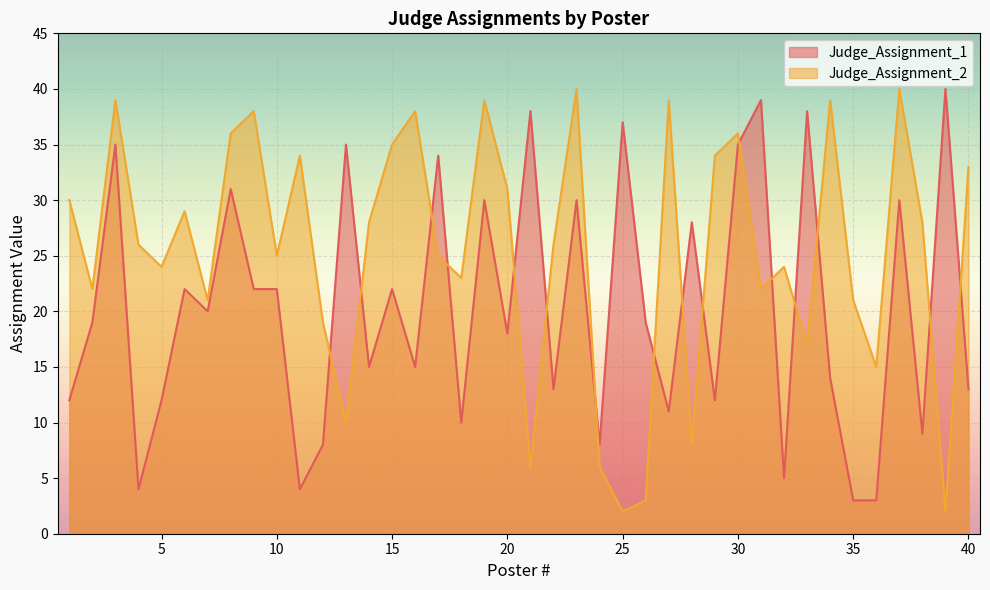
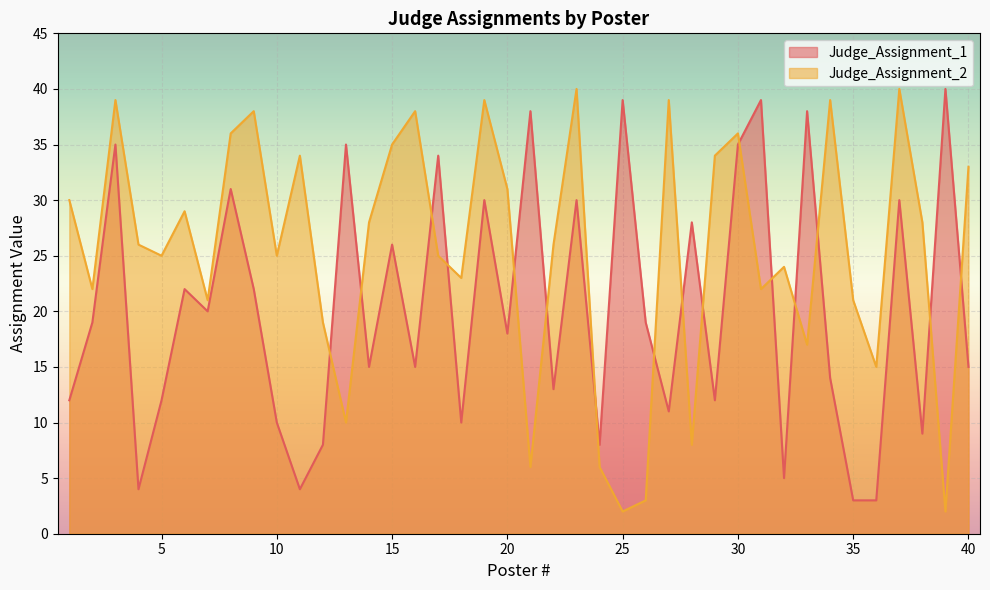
Judge_Assignment_2, 5: 24 -> 25
Judge_Assignment_1, 10: 22 -> 10
Judge_Assignment_1, 15: 22 -> 26
Judge_Assignment_1, 25: 37 -> 39
Judge_Assignment_1, 40: 13 -> 15
